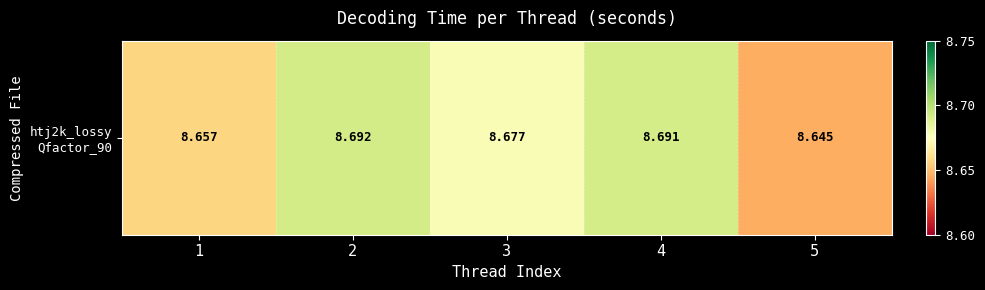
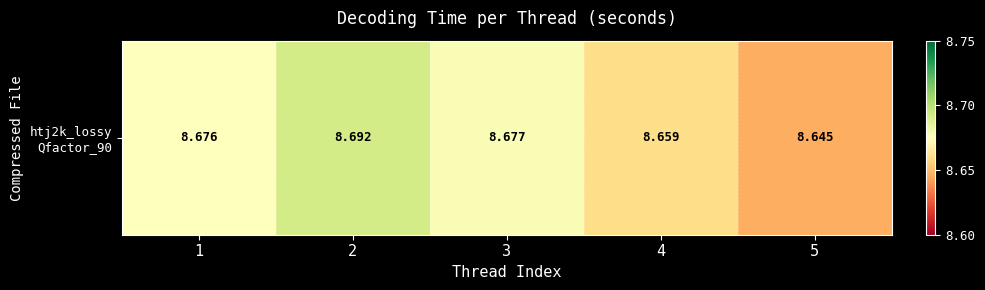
htj2k_lossy Qfactor_90, 1: 8.657 -> 8.676
htj2k_lossy Qfactor_90, 4: 8.691 -> 8.659
